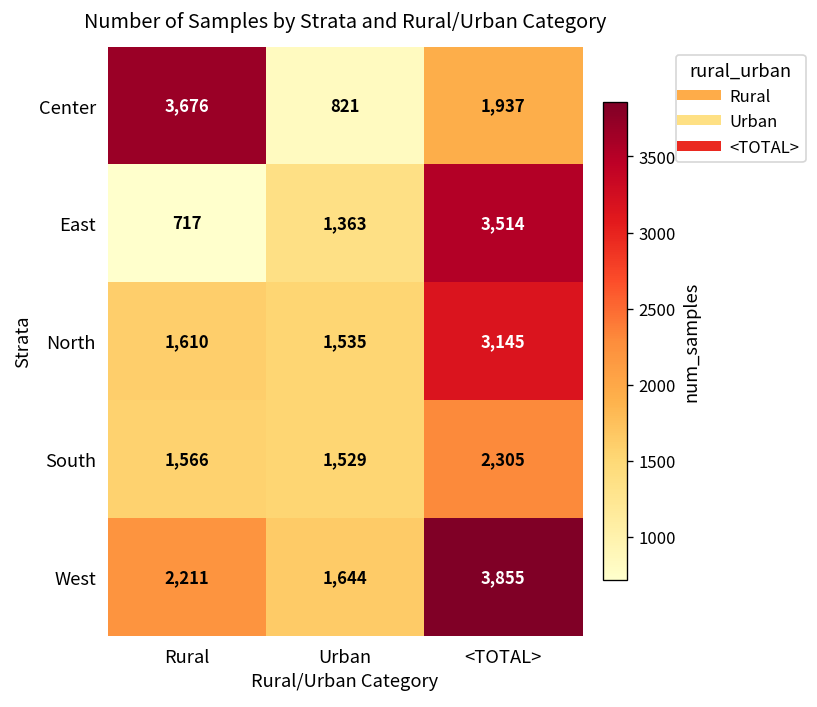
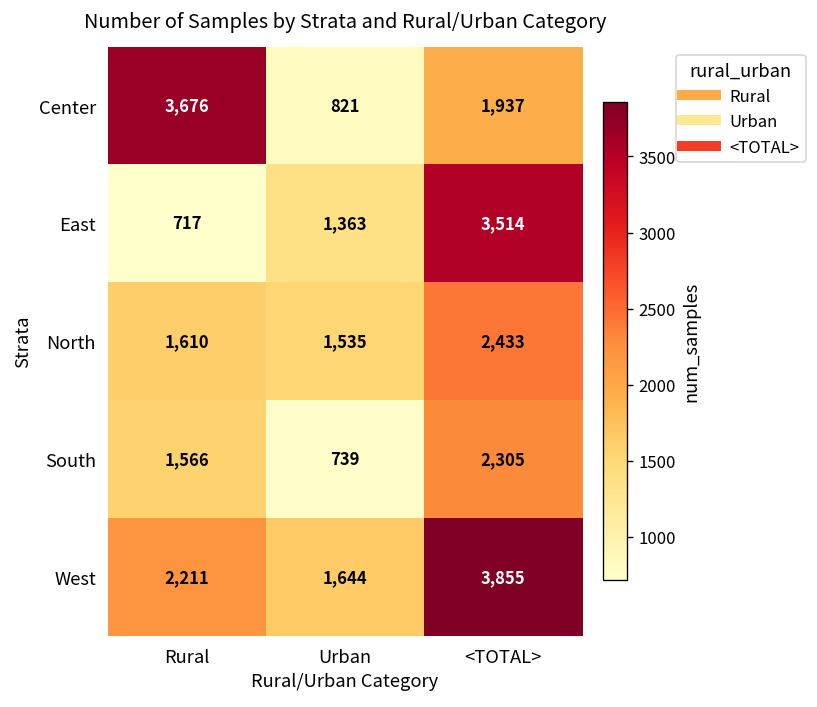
North, <TOTAL>: 3,145 -> 2,433
South, Urban: 1,529 -> 739
